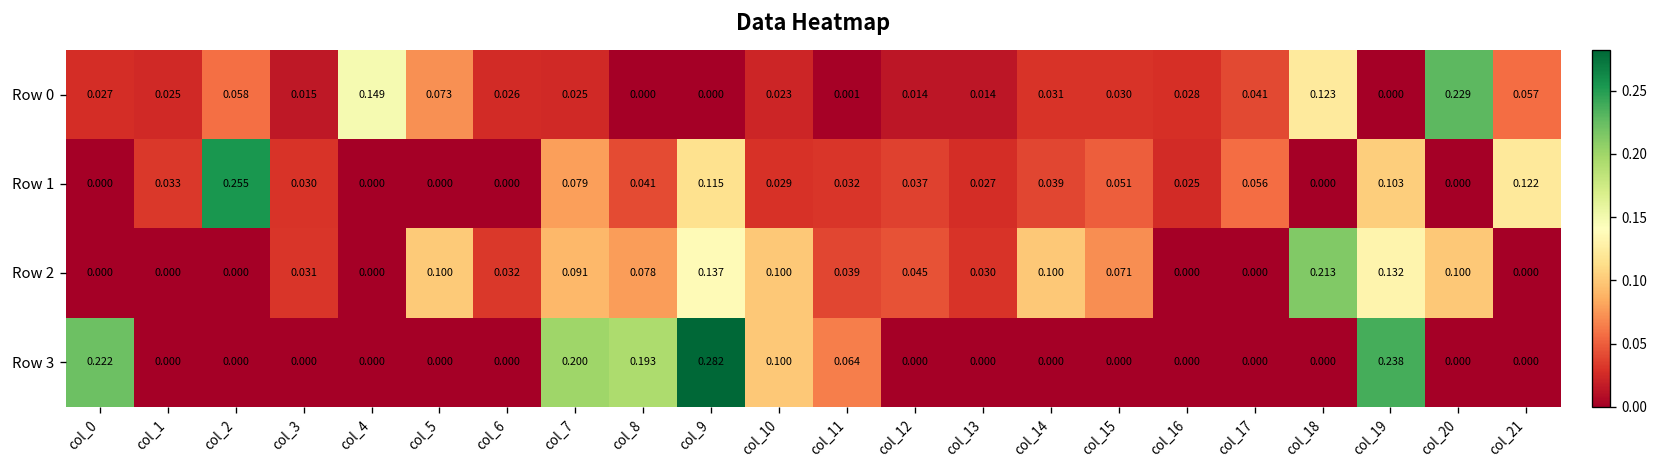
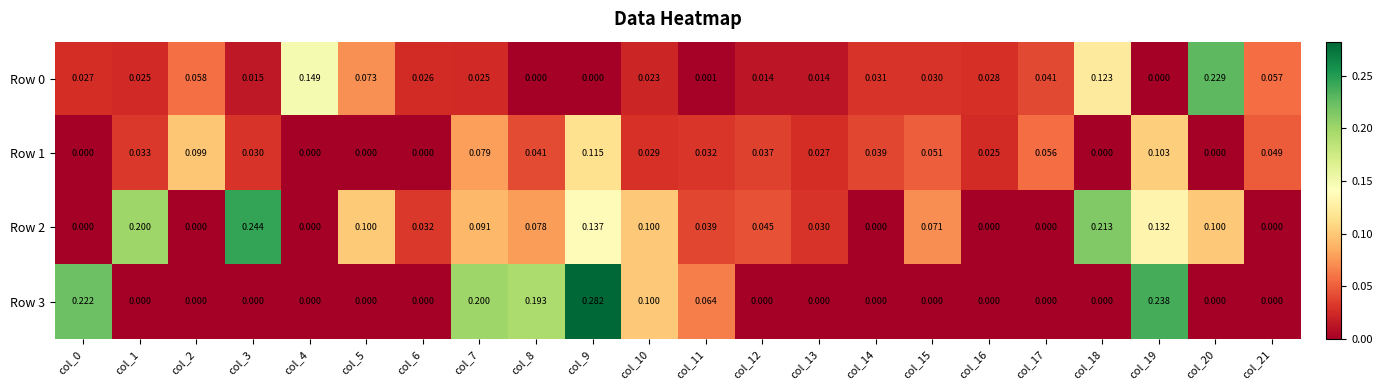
Row 1, col_2: 0.255 -> 0.099
Row 1, col_21: 0.122 -> 0.049
Row 2, col_1: 0.000 -> 0.200
Row 2, col_3: 0.031 -> 0.244
Row 2, col_14: 0.100 -> 0.000
